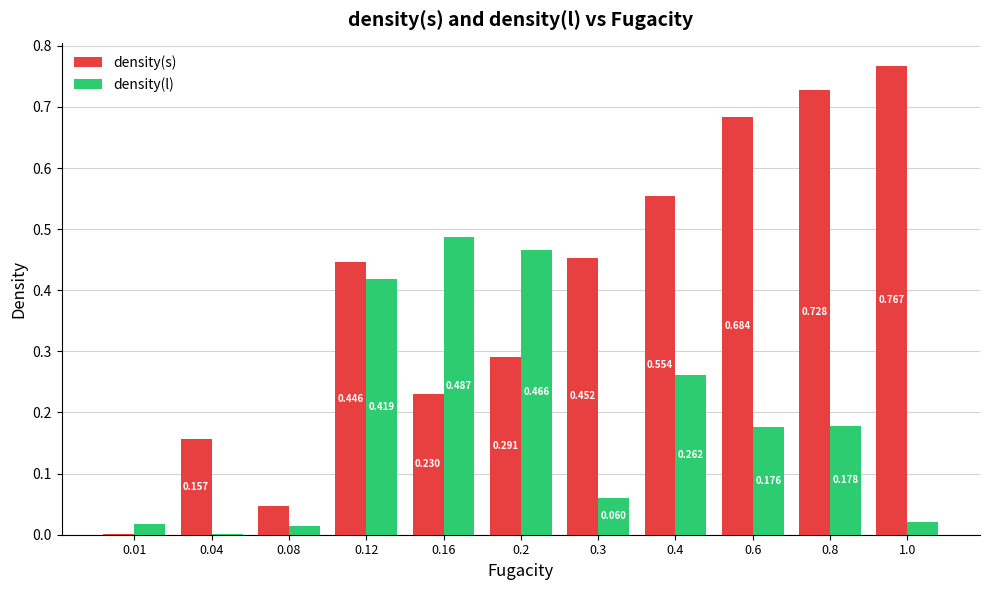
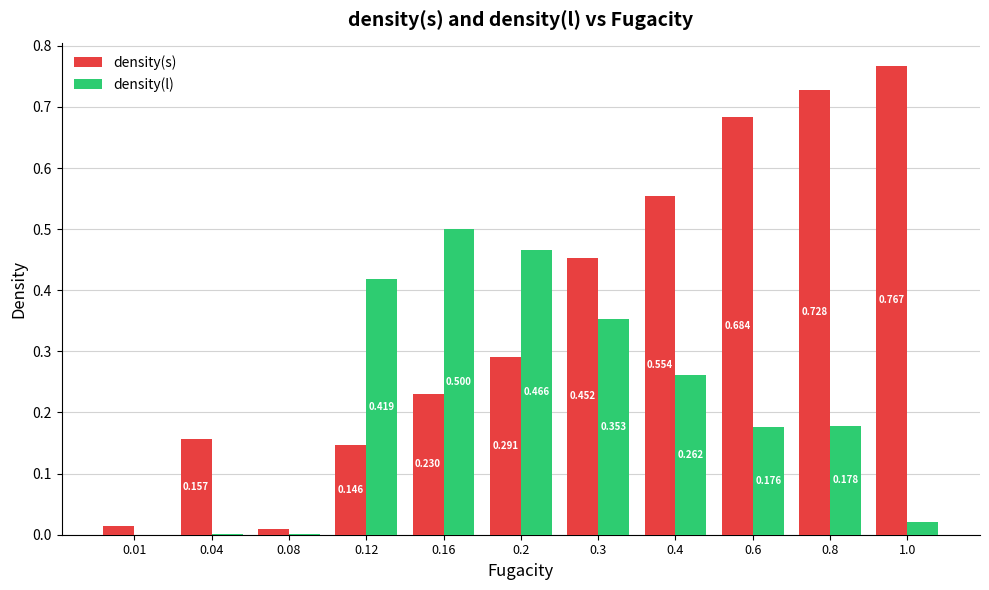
density(s), 0.01: 0.00 -> 0.01
density(l), 0.01: 0.02 -> 0.00
density(s), 0.08: 0.05 -> 0.01
density(l), 0.08: 0.01 -> 0.00
density(s), 0.12: 0.446 -> 0.146
density(l), 0.16: 0.487 -> 0.500
density(l), 0.3: 0.060 -> 0.353
